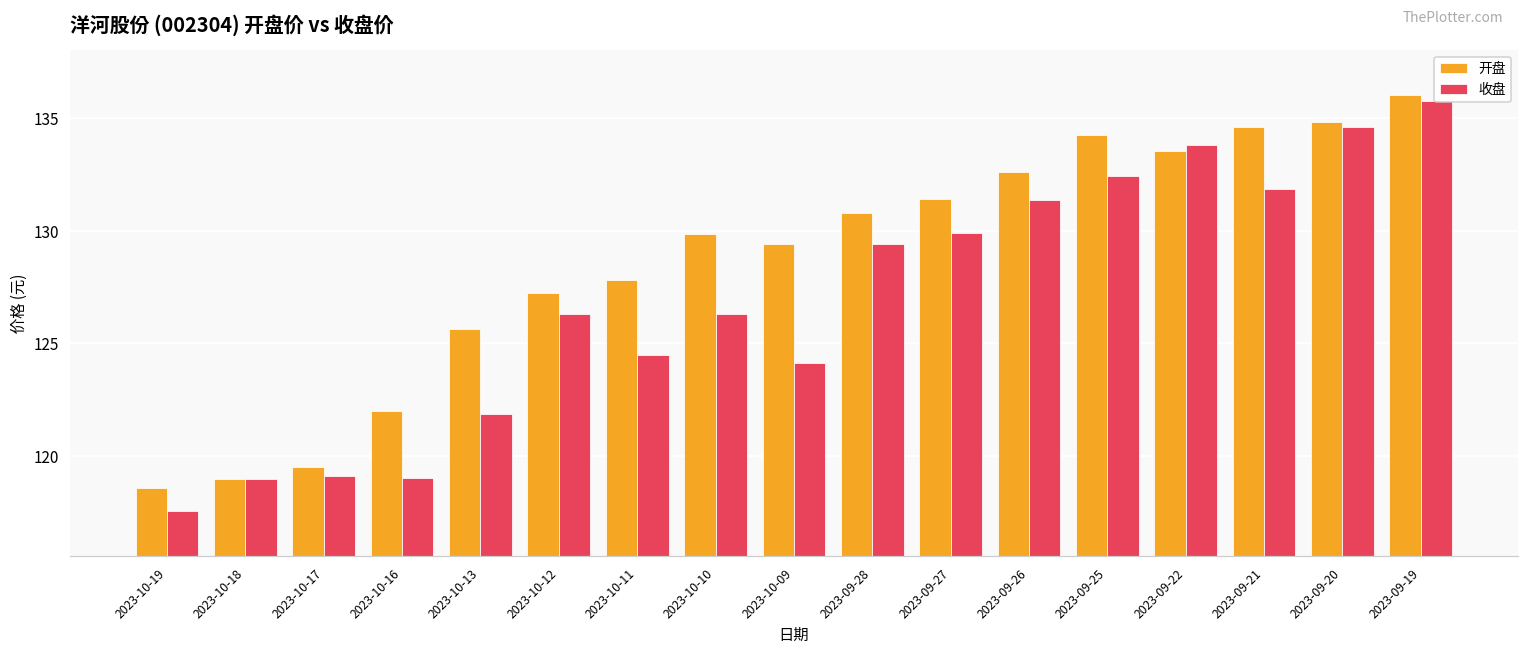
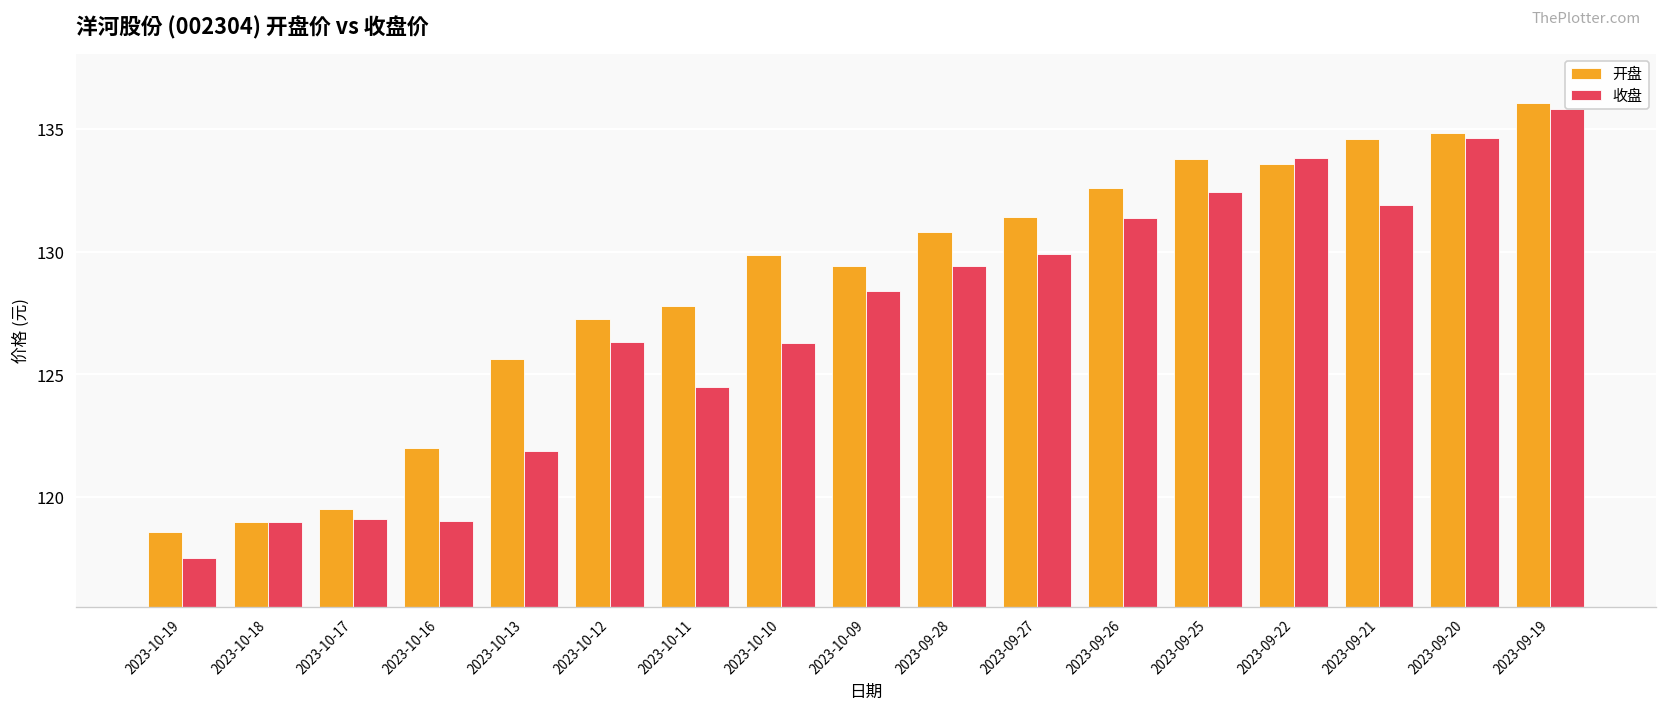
收盘, 2023-10-09: 124.1 -> 128.4
开盘, 2023-09-25: 134.3 -> 133.8
